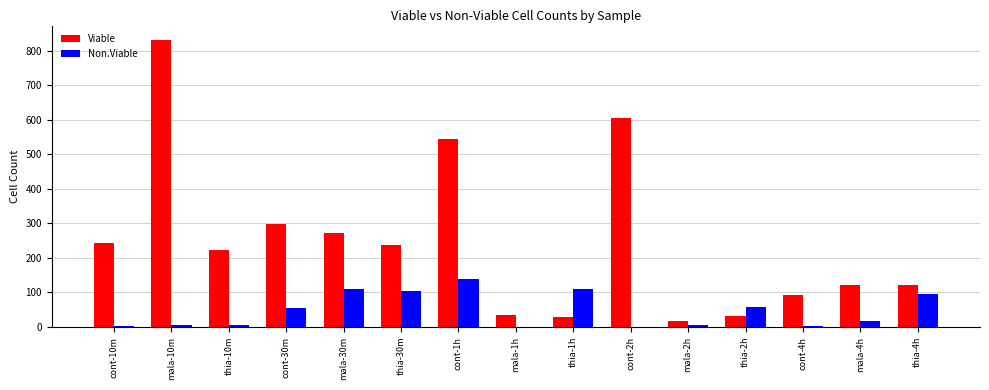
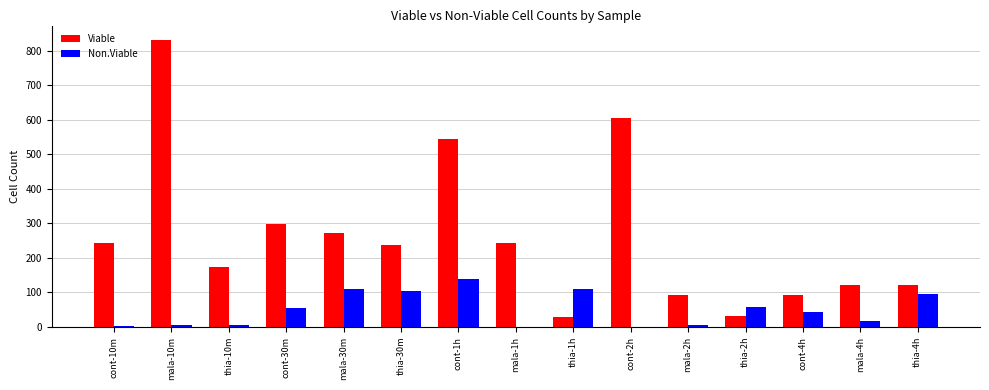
Viable, thia-10m: 220 -> 180
Viable, mala-1h: 40 -> 240
Viable, mala-2h: 20 -> 90
Non.Viable, cont-4h: 0 -> 40
